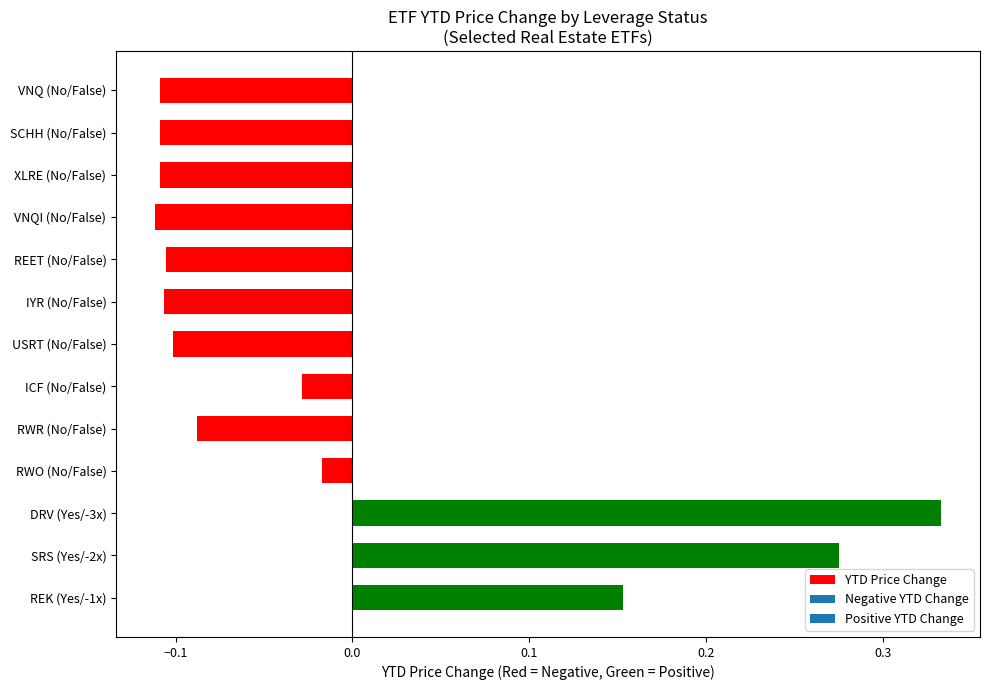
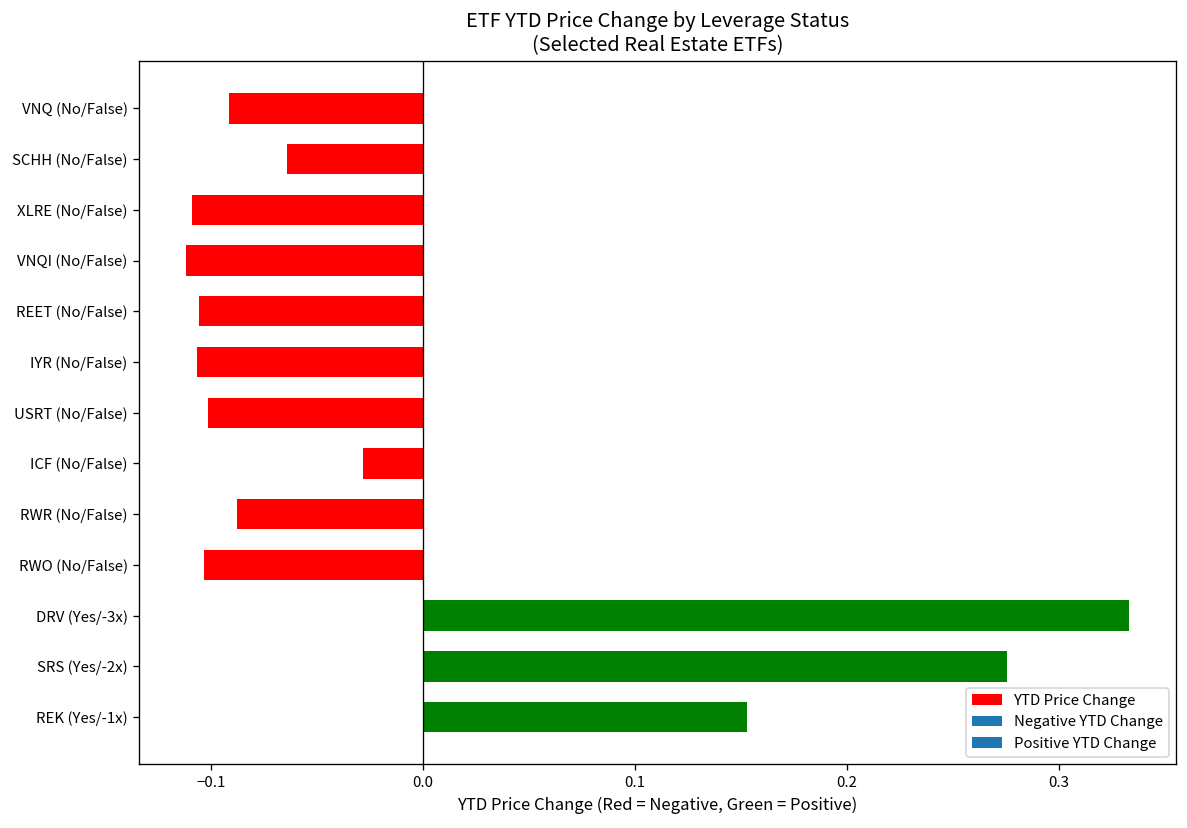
VNQ (No/False): -0.109 -> -0.092
SCHH (No/False): -0.109 -> -0.064
RWO (No/False): -0.017 -> -0.103
